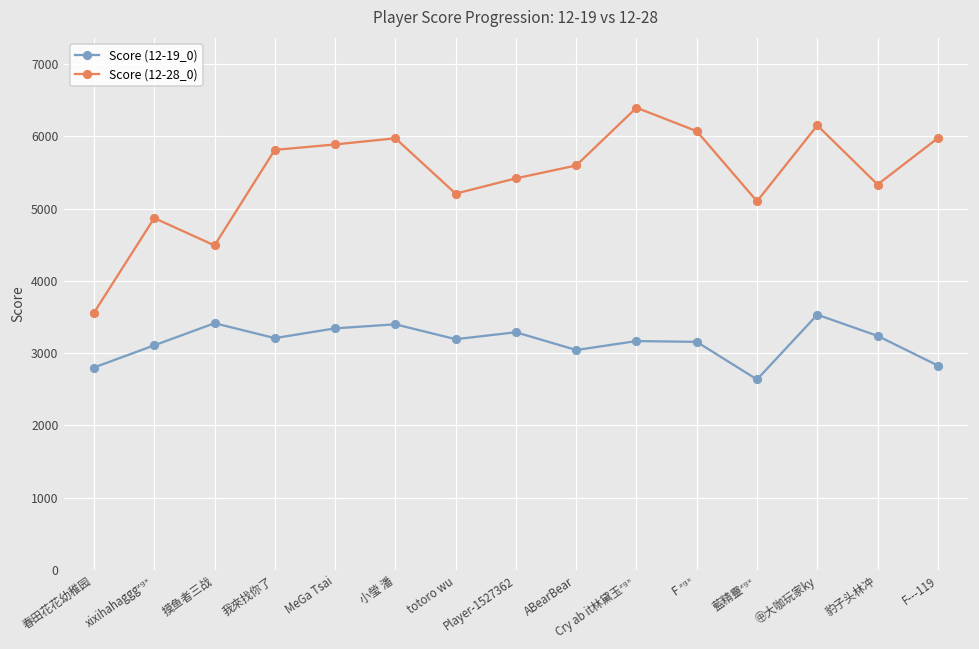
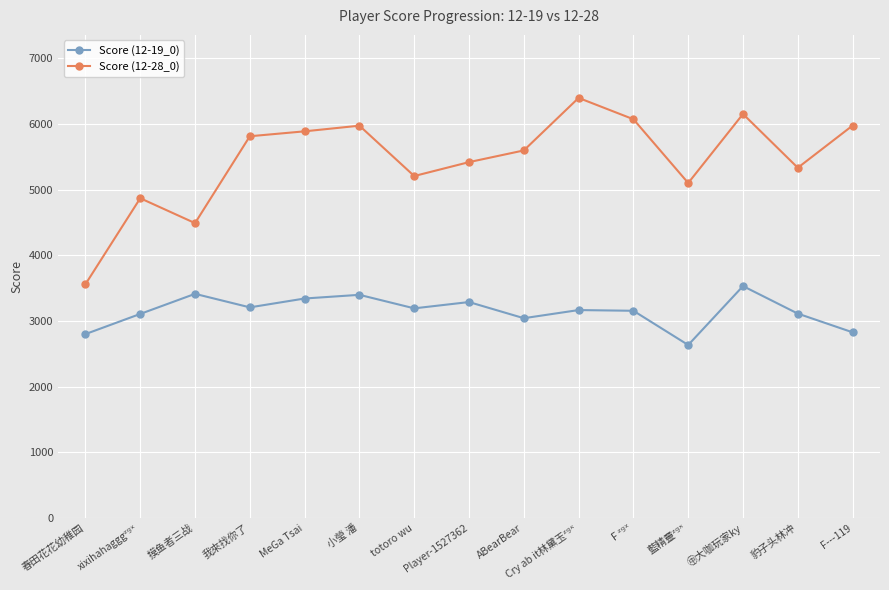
Score (12-19_0), 豹子头林冲: 3200 -> 3100
